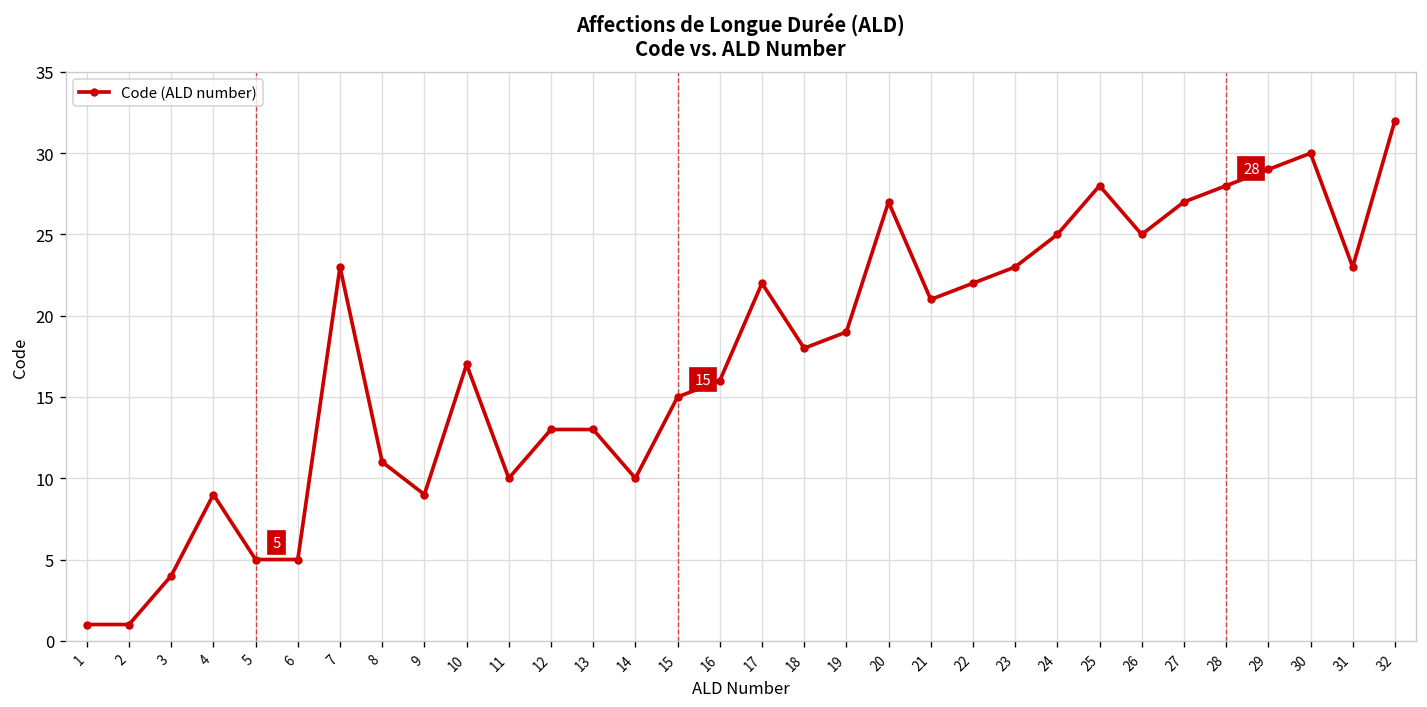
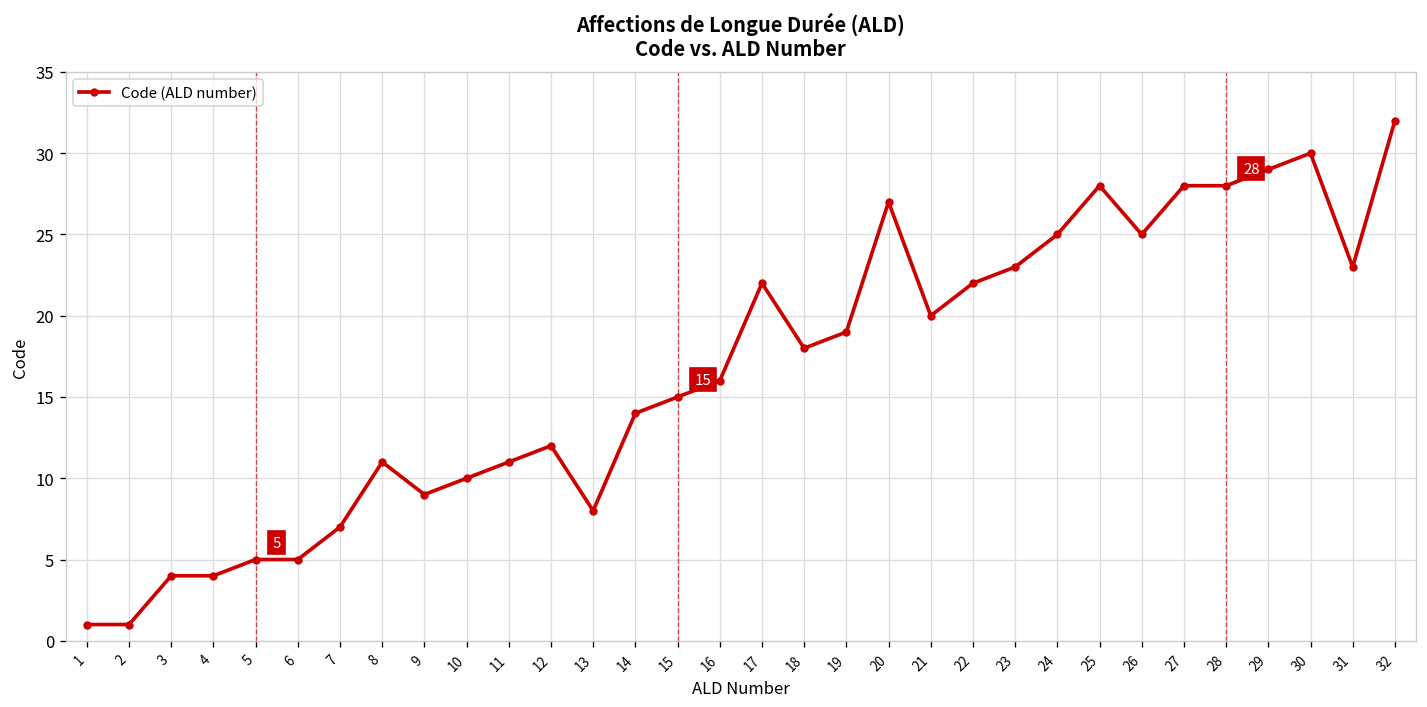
4: 9 -> 4
7: 23 -> 7
10: 17 -> 10
11: 10 -> 11
12: 13 -> 12
13: 13 -> 8
14: 10 -> 14
21: 21 -> 20
27: 27 -> 28
